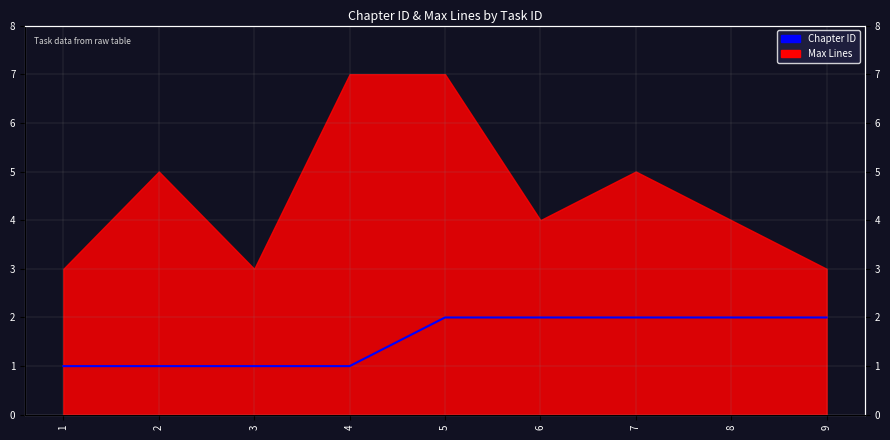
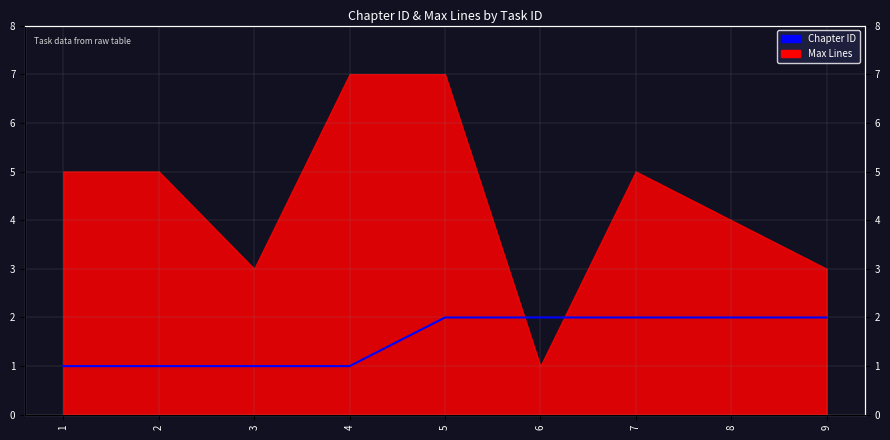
Max Lines, 1: 3 -> 5
Max Lines, 6: 4 -> 1
